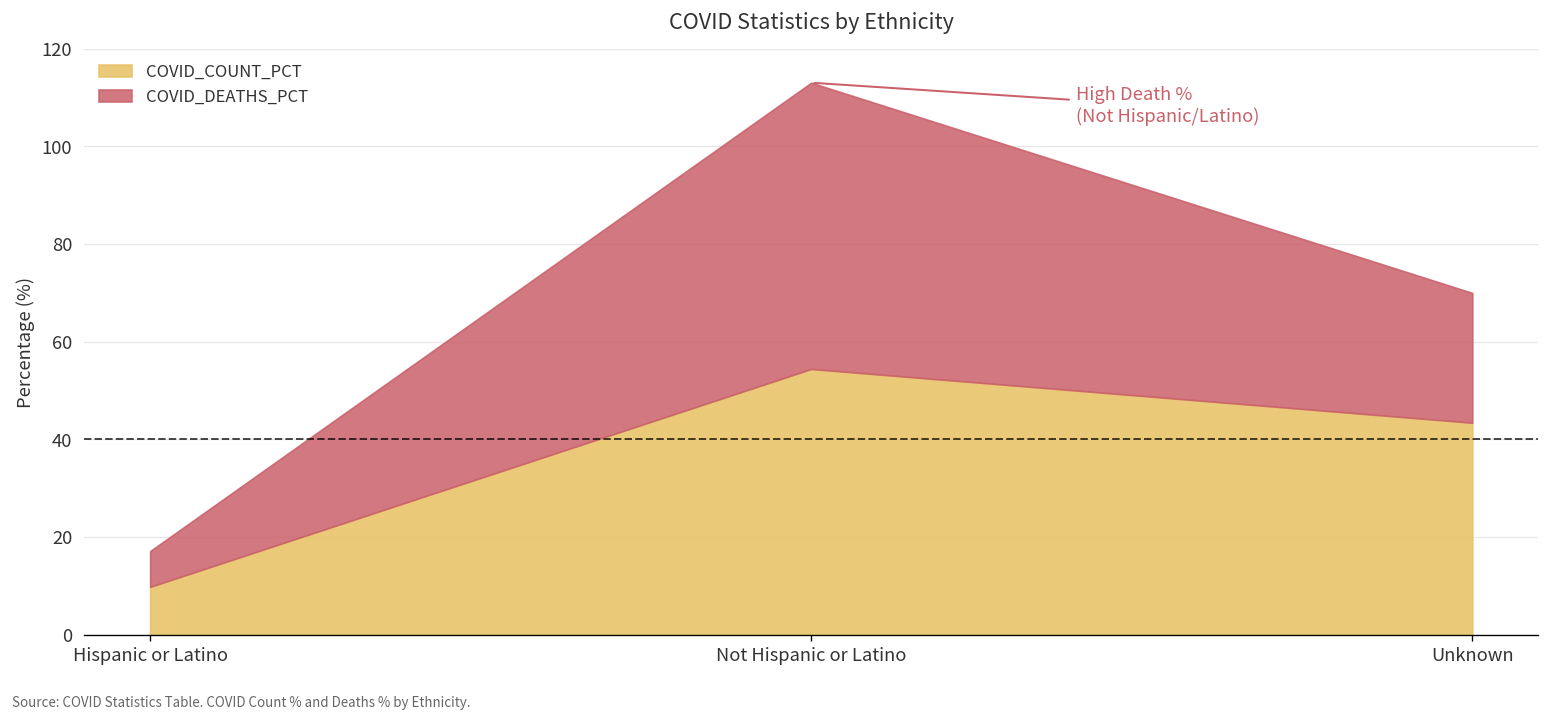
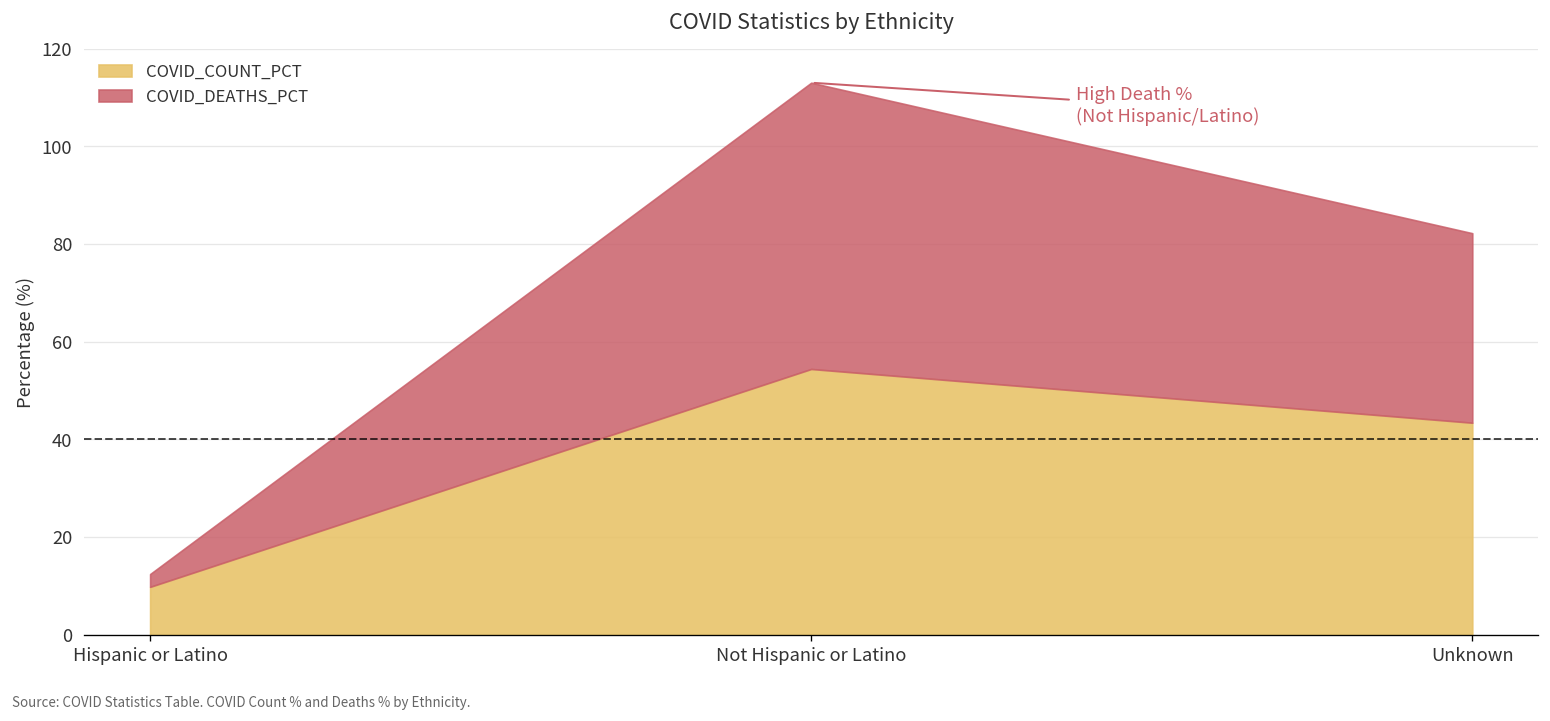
COVID_DEATHS_PCT, Hispanic or Latino: 7 -> 3
COVID_DEATHS_PCT, Unknown: 27 -> 39
